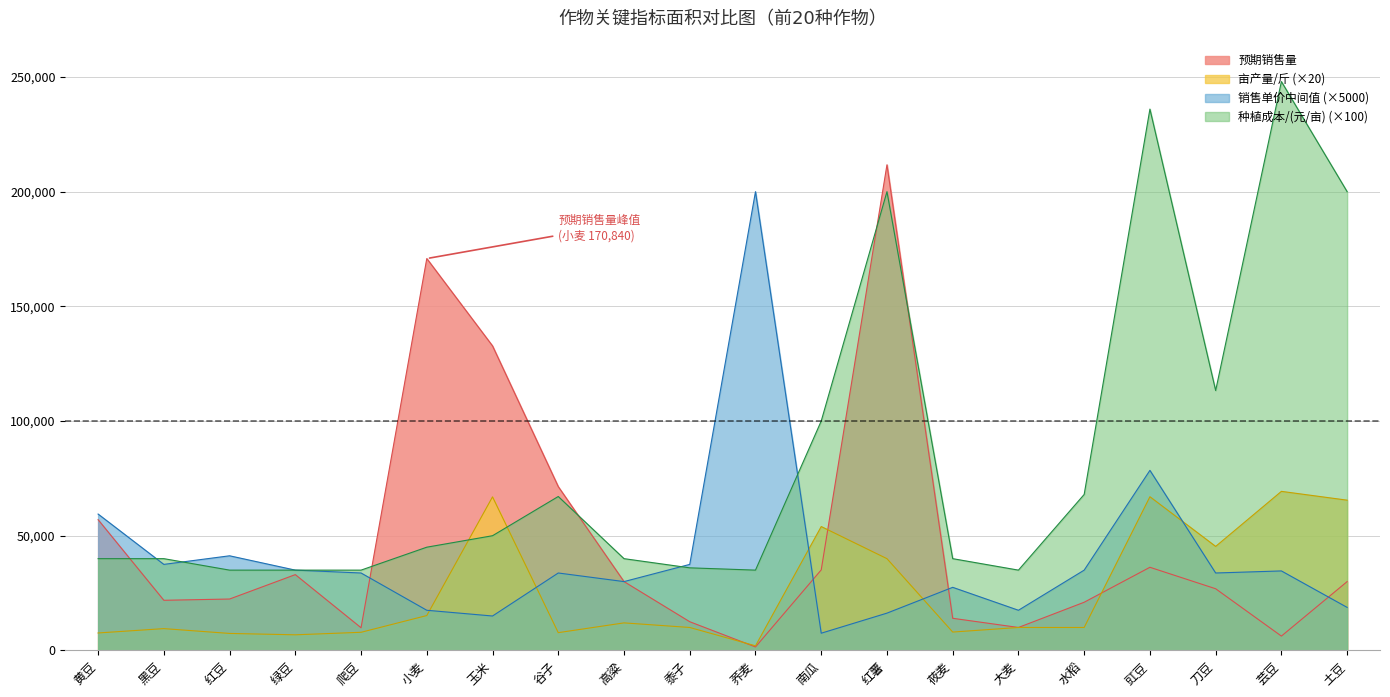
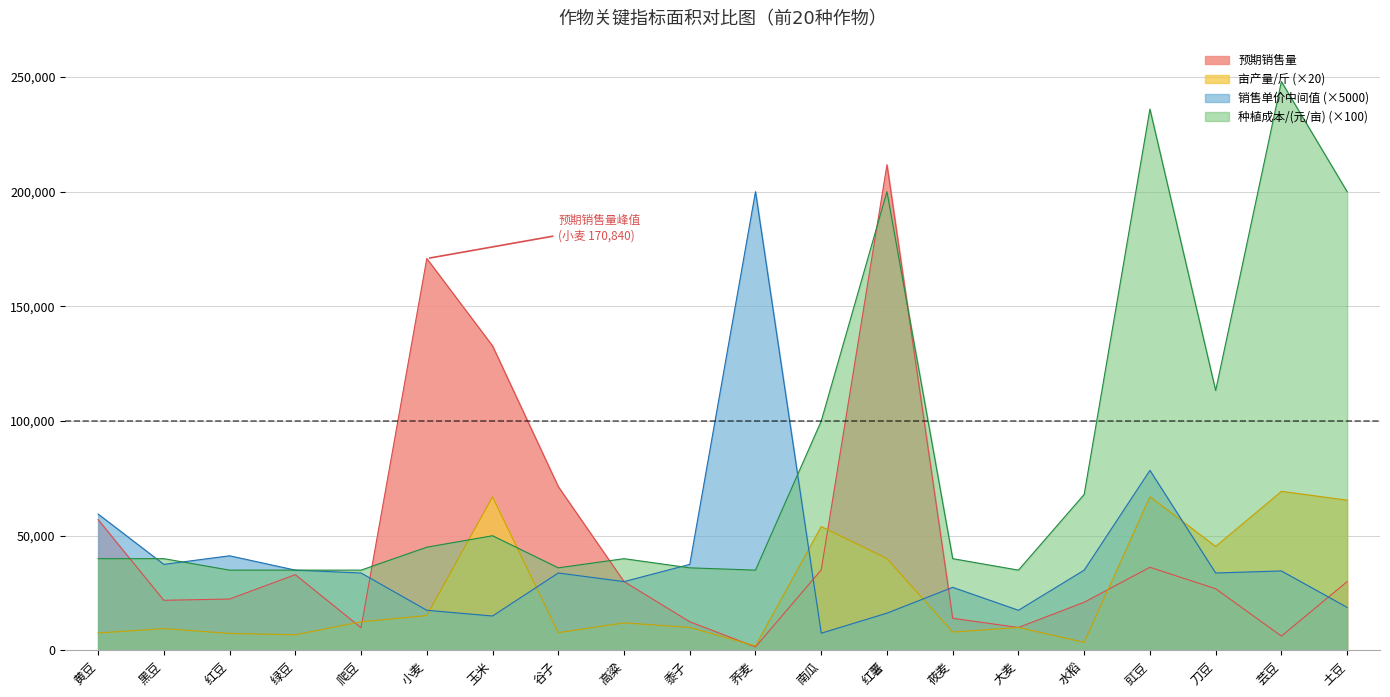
亩产量/斤 (×20), 爬豆: 8,000 -> 12,000
种植成本/(元/亩) (×100), 谷子: 67,000 -> 36,000
亩产量/斤 (×20), 水稻: 10,000 -> 4,000
